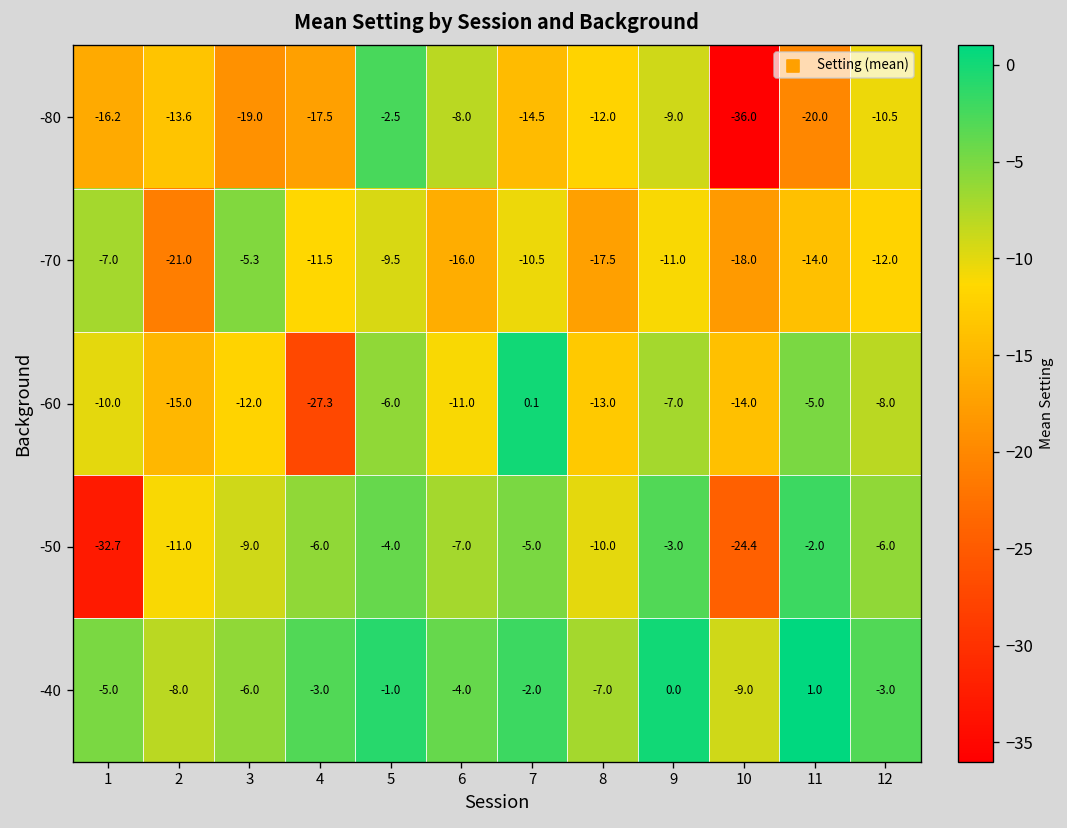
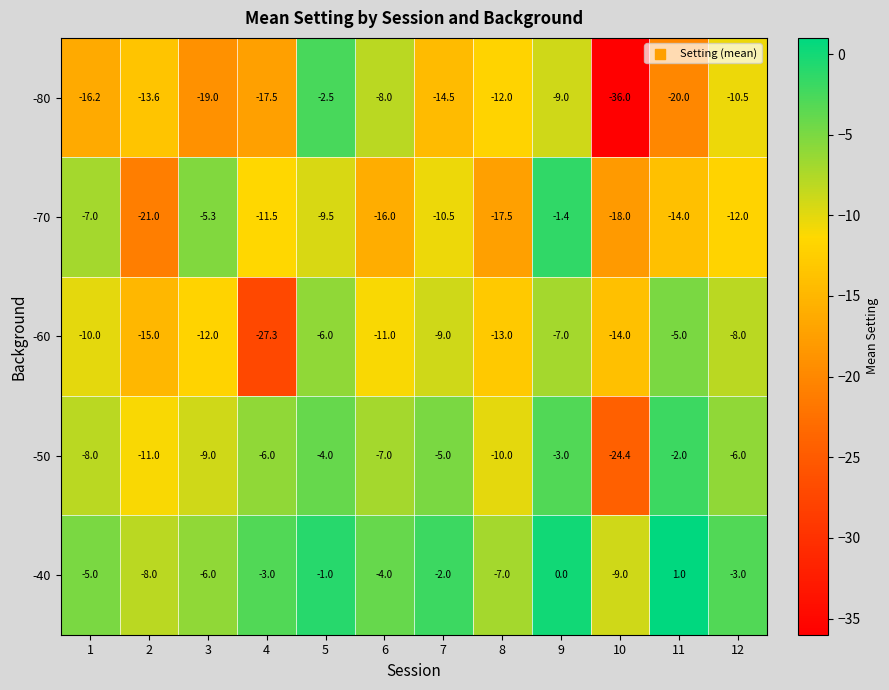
-70, 9: -11.0 -> -1.4
-60, 7: 0.1 -> -9.0
-50, 1: -32.7 -> -8.0
